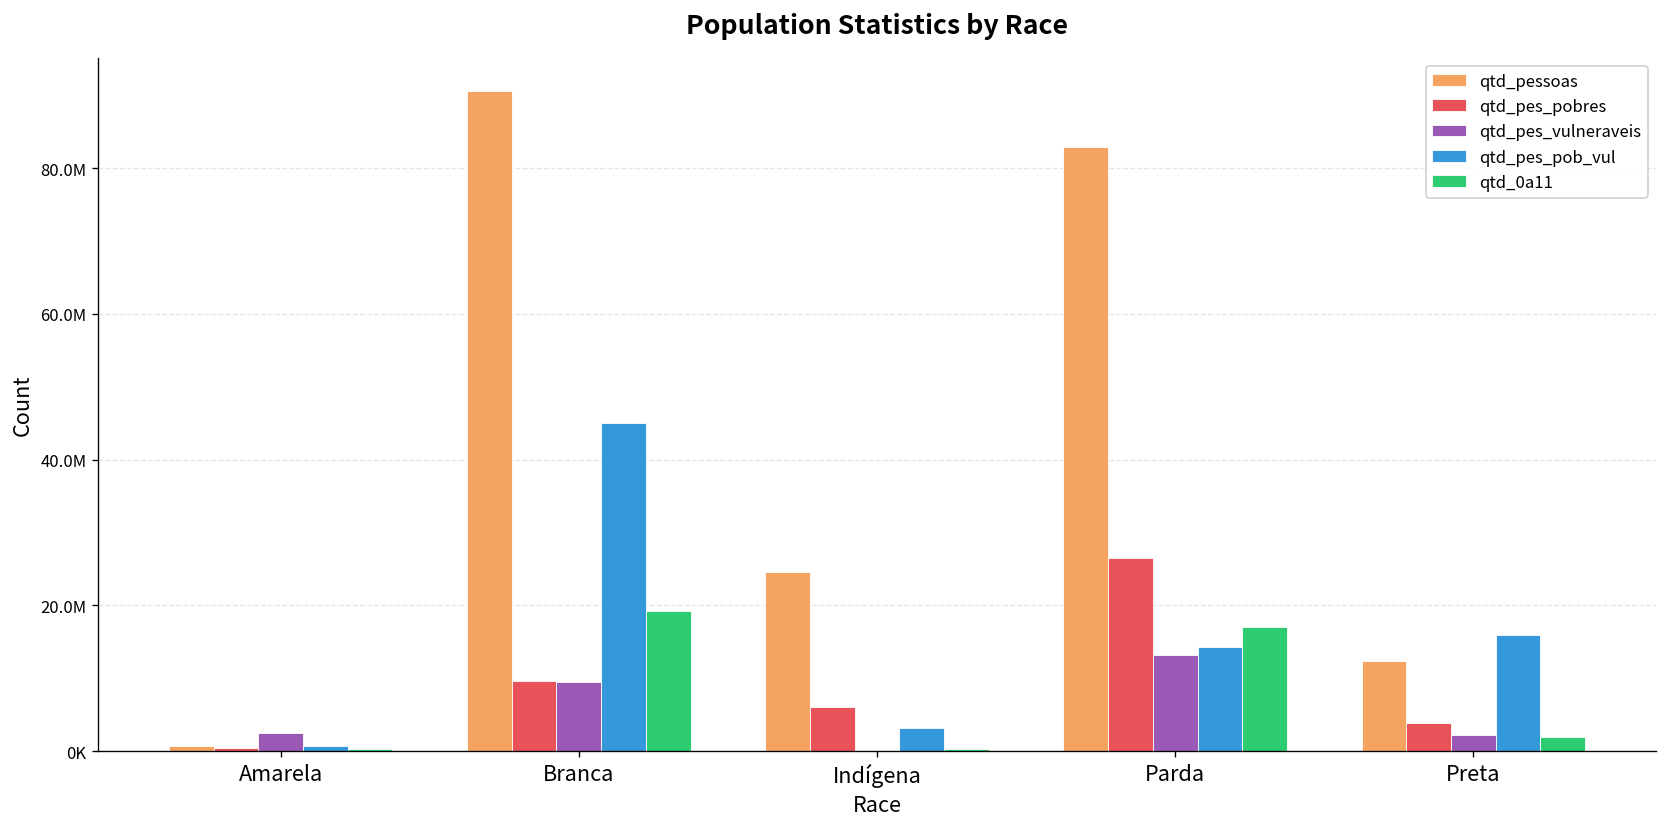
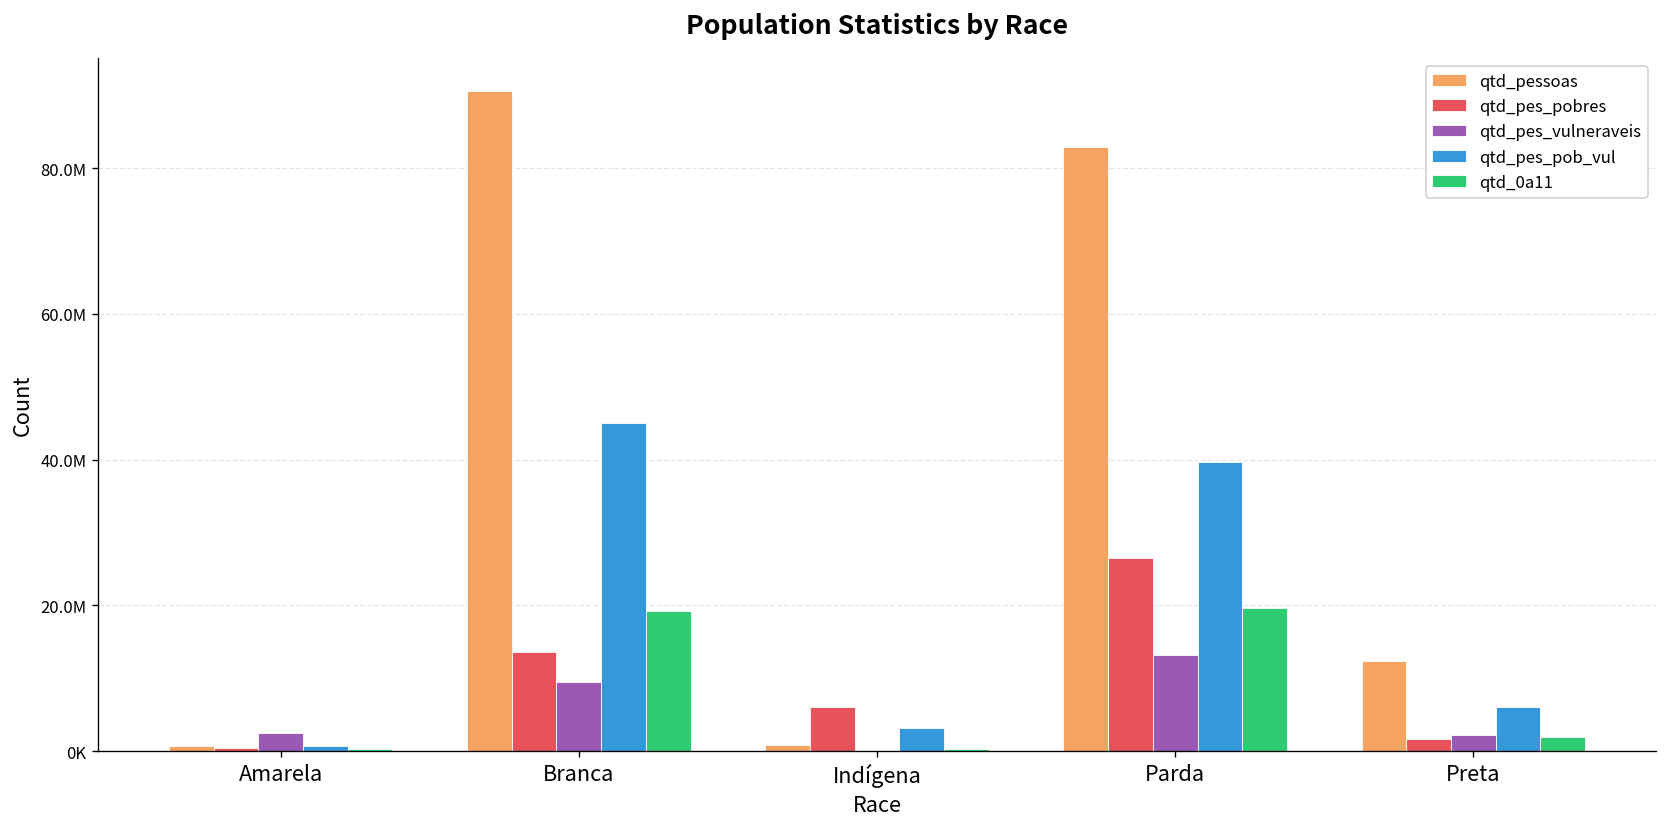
qtd_pes_pobres, Branca: 10000000 -> 14000000
qtd_pessoas, Indígena: 25000000 -> 1000000
qtd_pes_pob_vul, Parda: 14000000 -> 40000000
qtd_0a11, Parda: 17000000 -> 20000000
qtd_pes_pobres, Preta: 4000000 -> 2000000
qtd_pes_pob_vul, Preta: 16000000 -> 6000000
